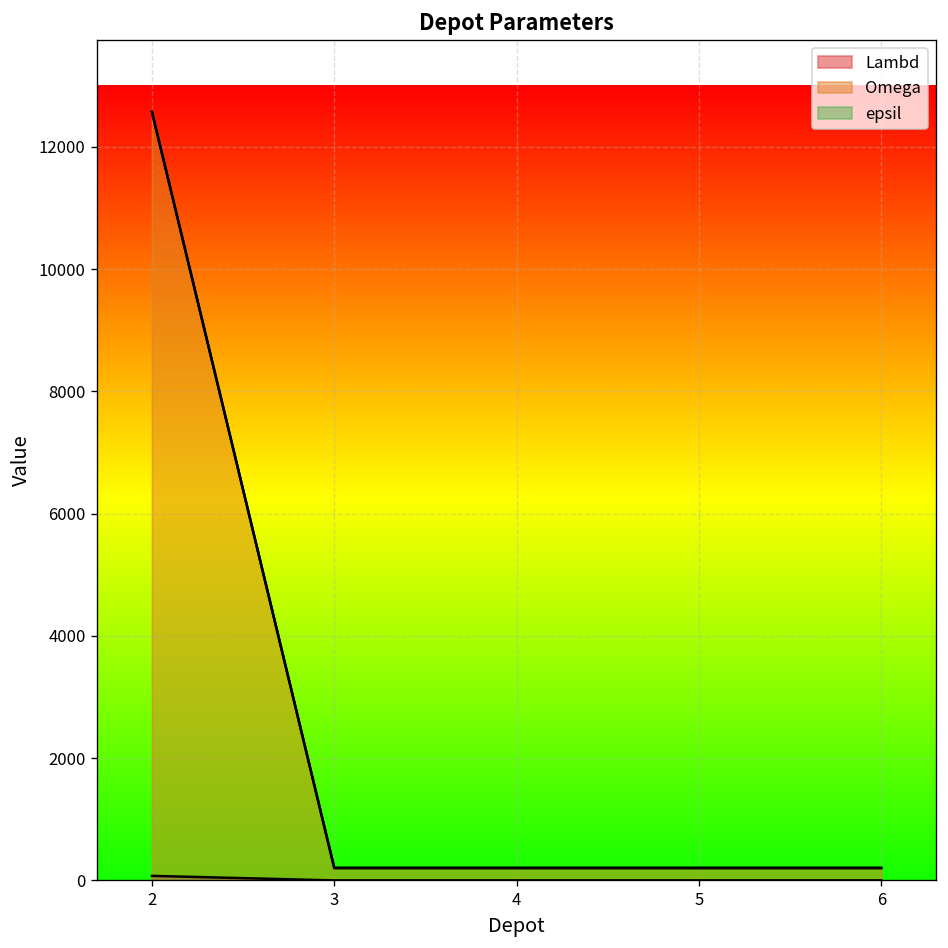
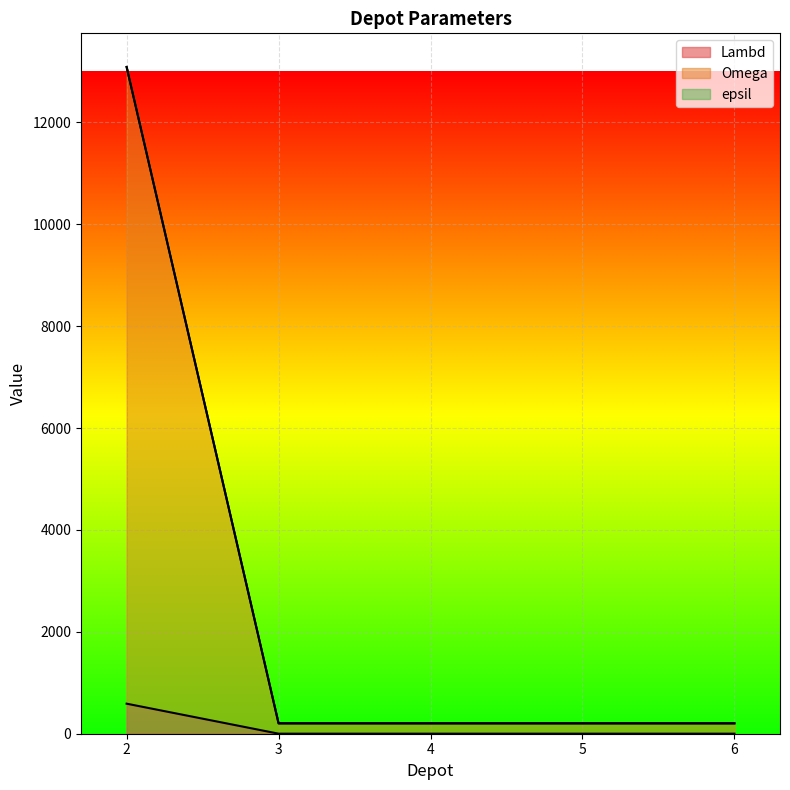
Lambd, 2: 100 -> 600
